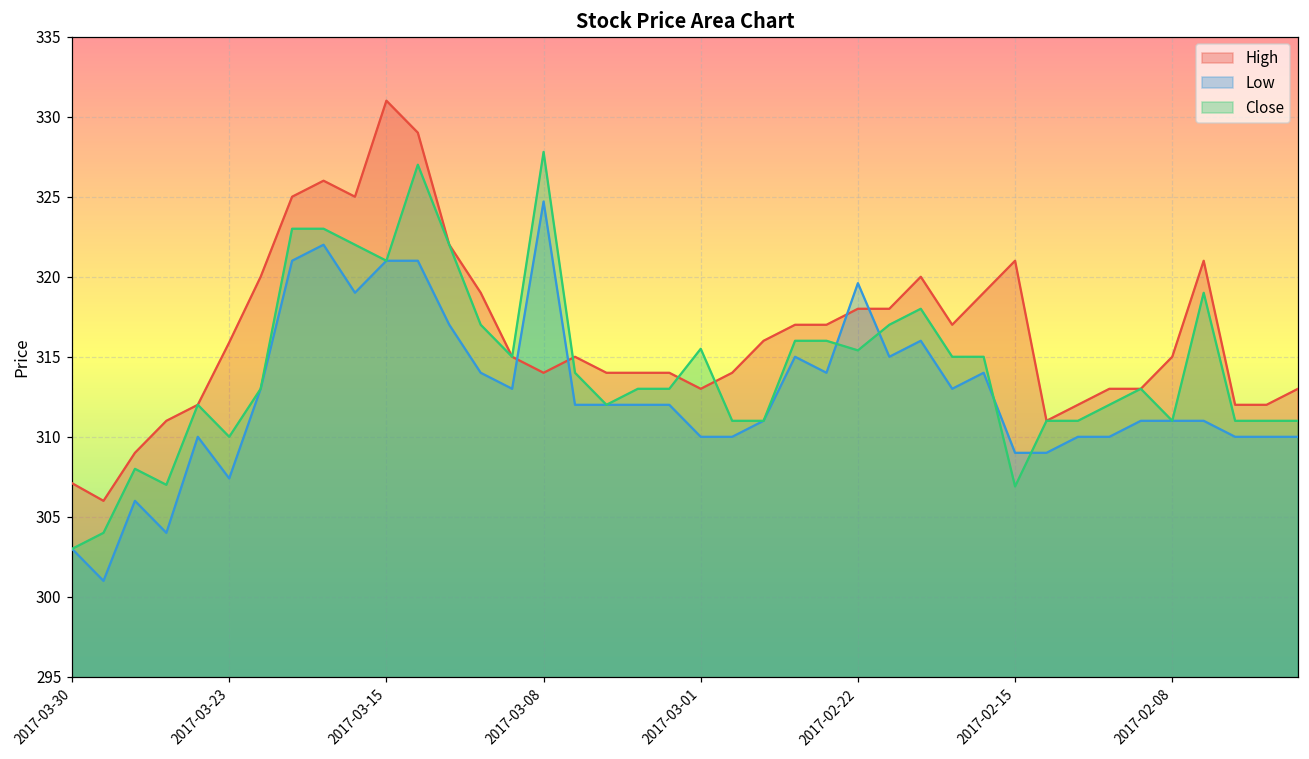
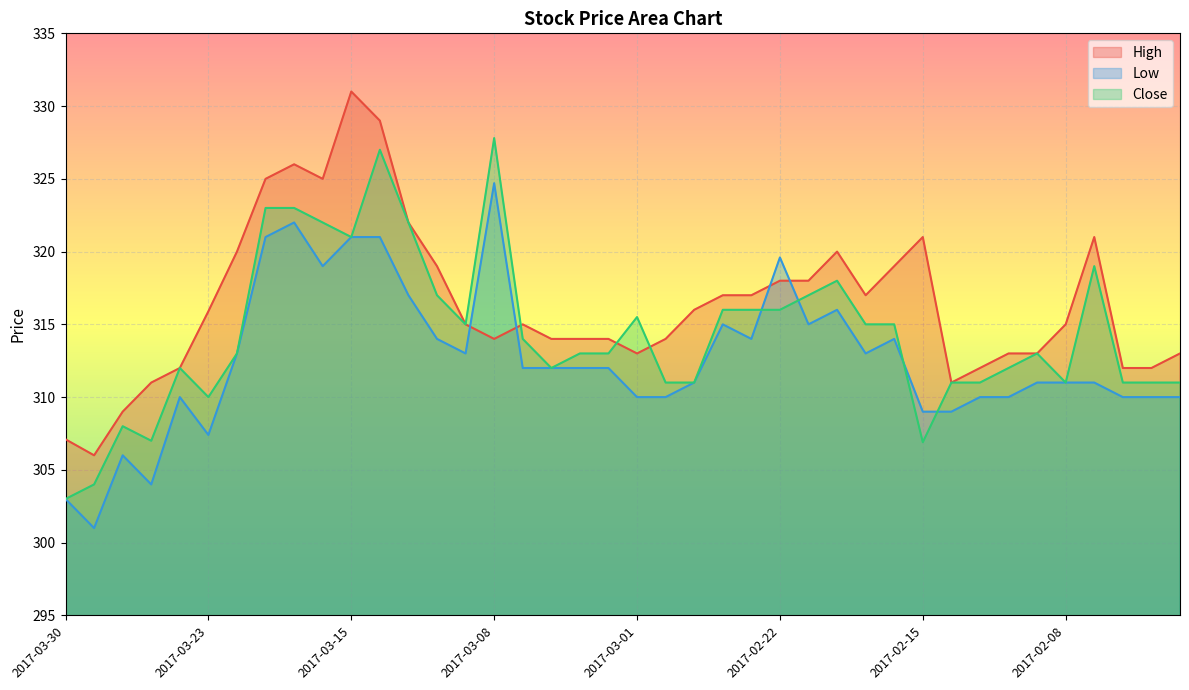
Close, 2017-02-22: 315.4 -> 316.0
